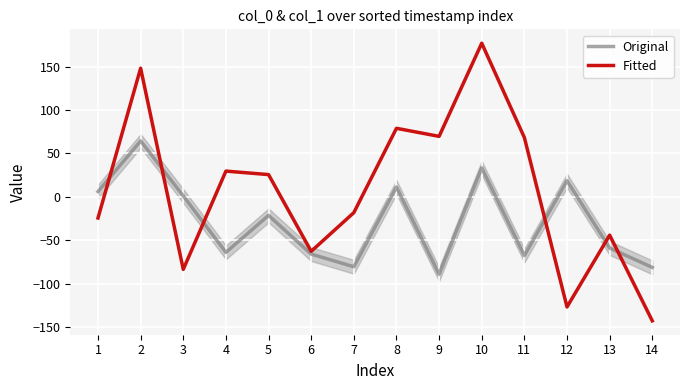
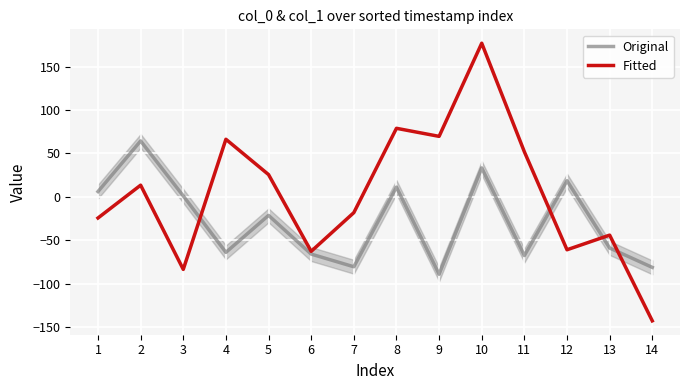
Fitted, 2: 150 -> 10
Fitted, 4: 30 -> 70
Fitted, 11: 70 -> 50
Fitted, 12: -130 -> -60
